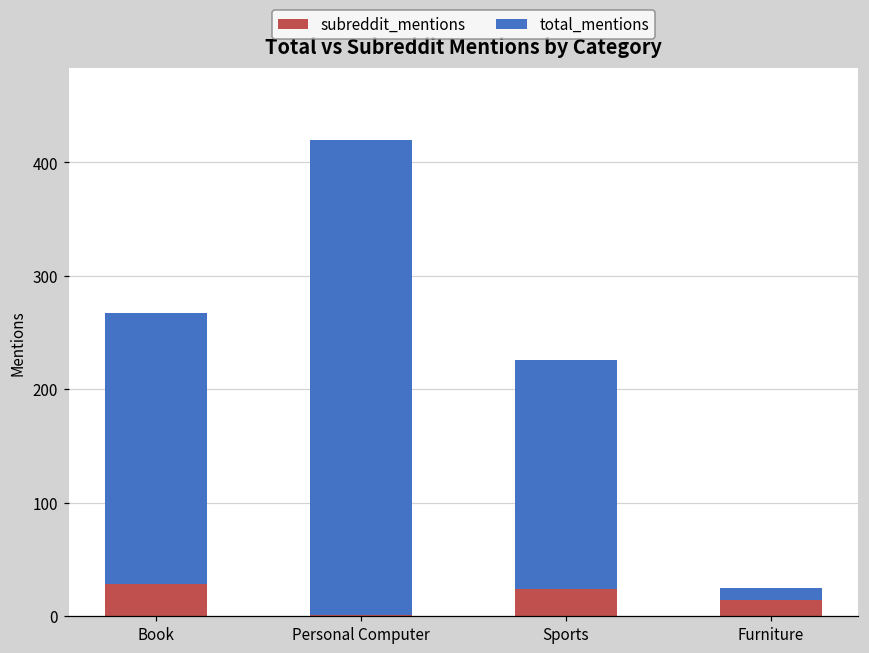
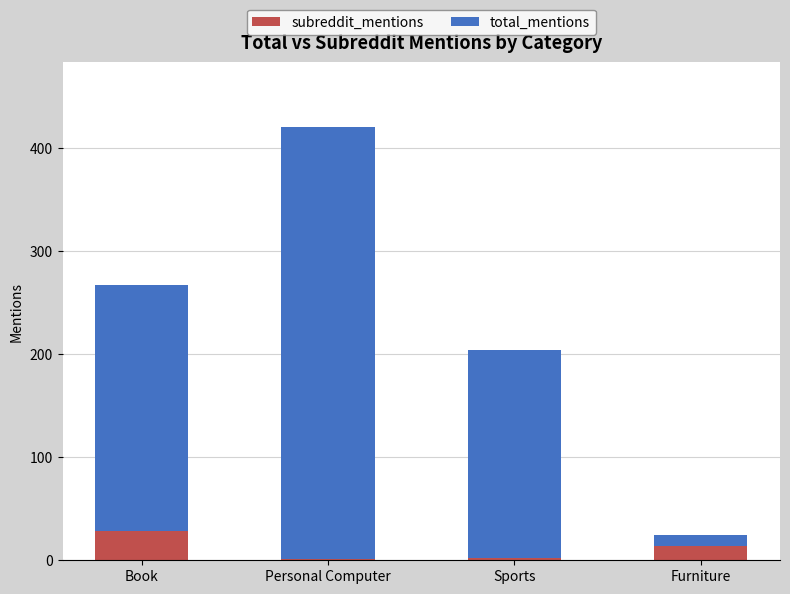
subreddit_mentions, Sports: 24 -> 2
